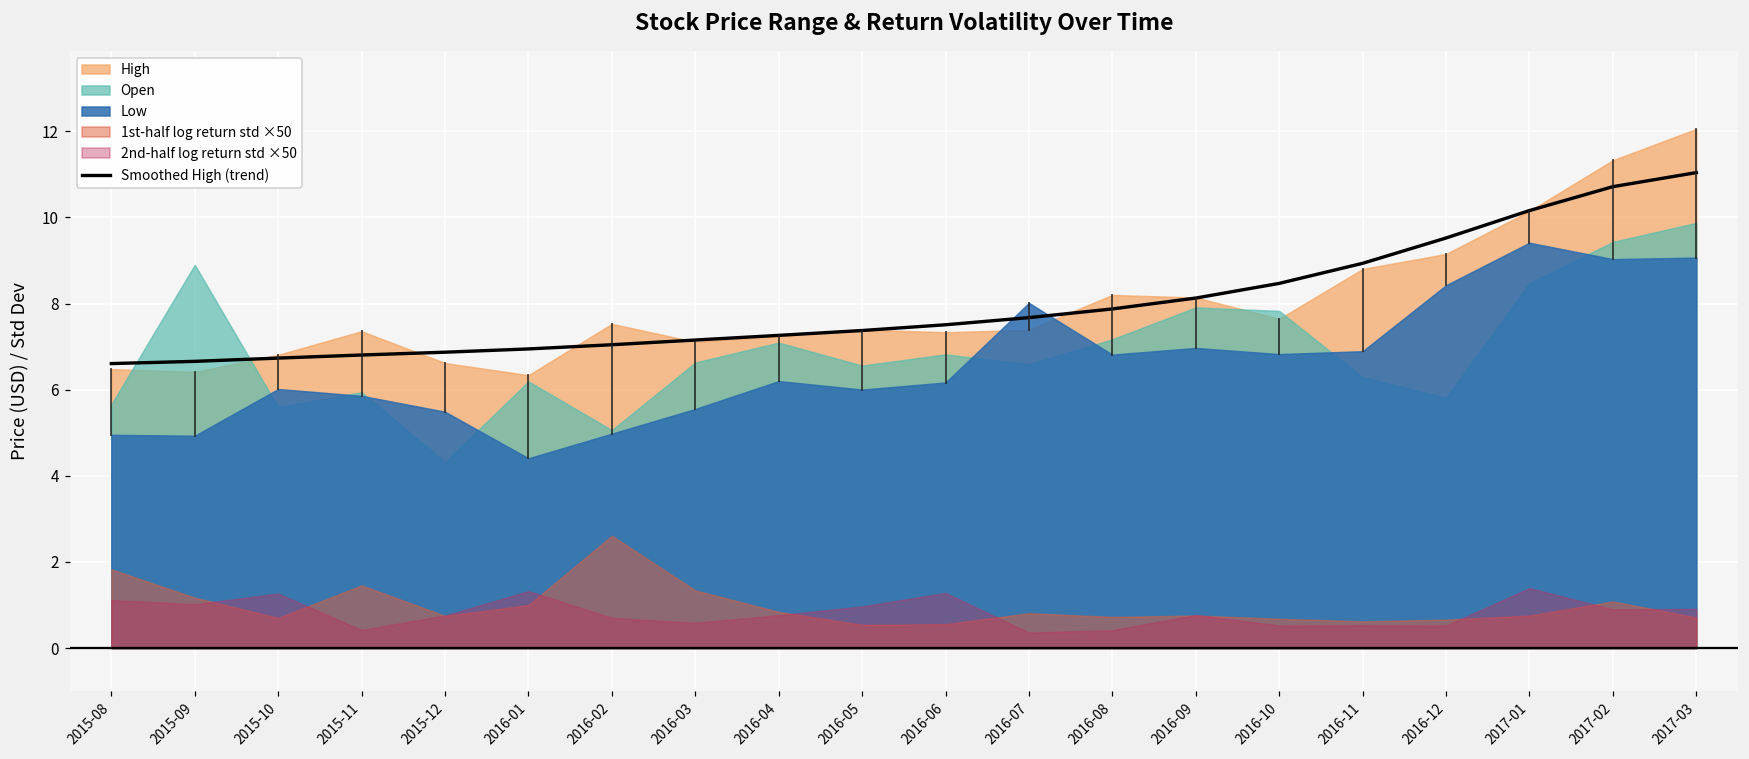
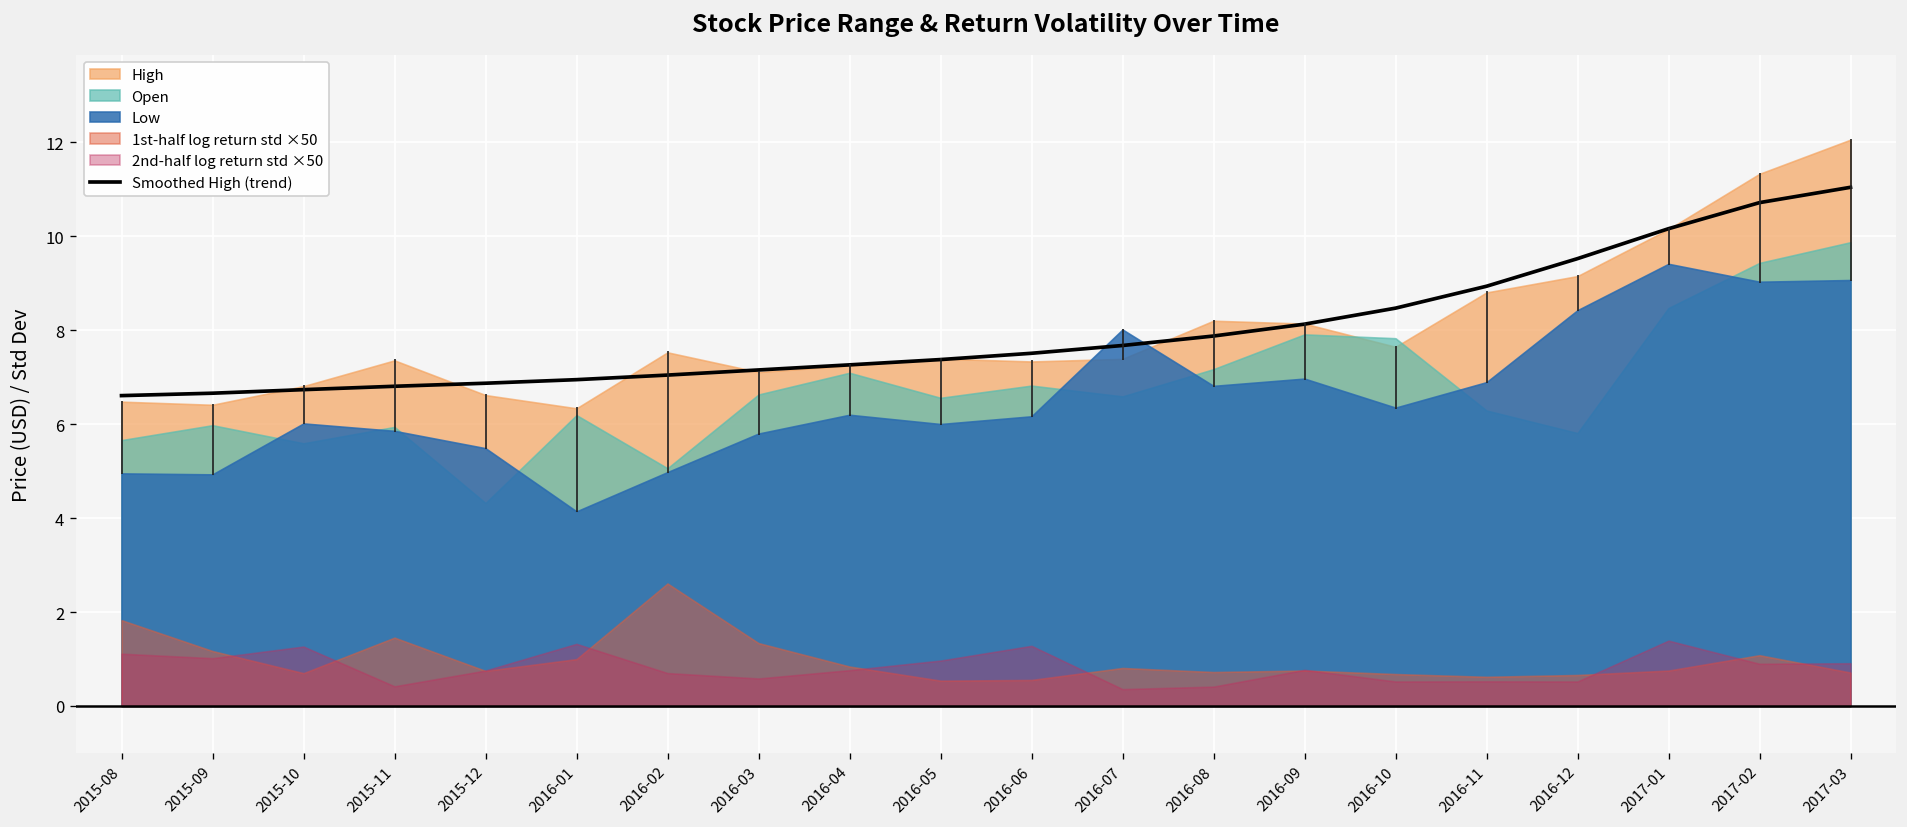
Open, 2015-09: 8.9 -> 6.0
Low, 2016-01: 4.4 -> 4.1
Low, 2016-03: 5.6 -> 5.8
Low, 2016-10: 6.8 -> 6.4
